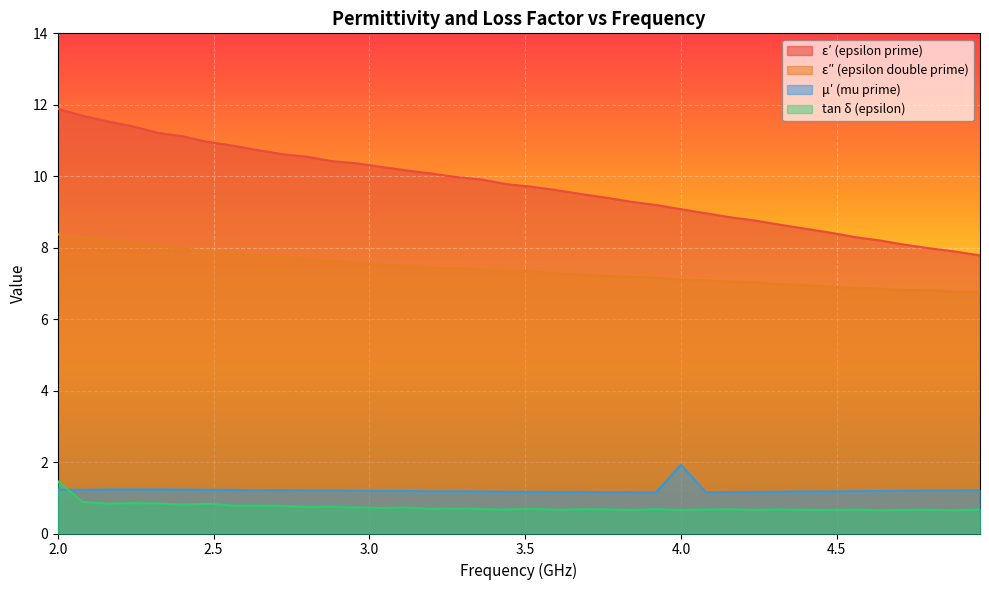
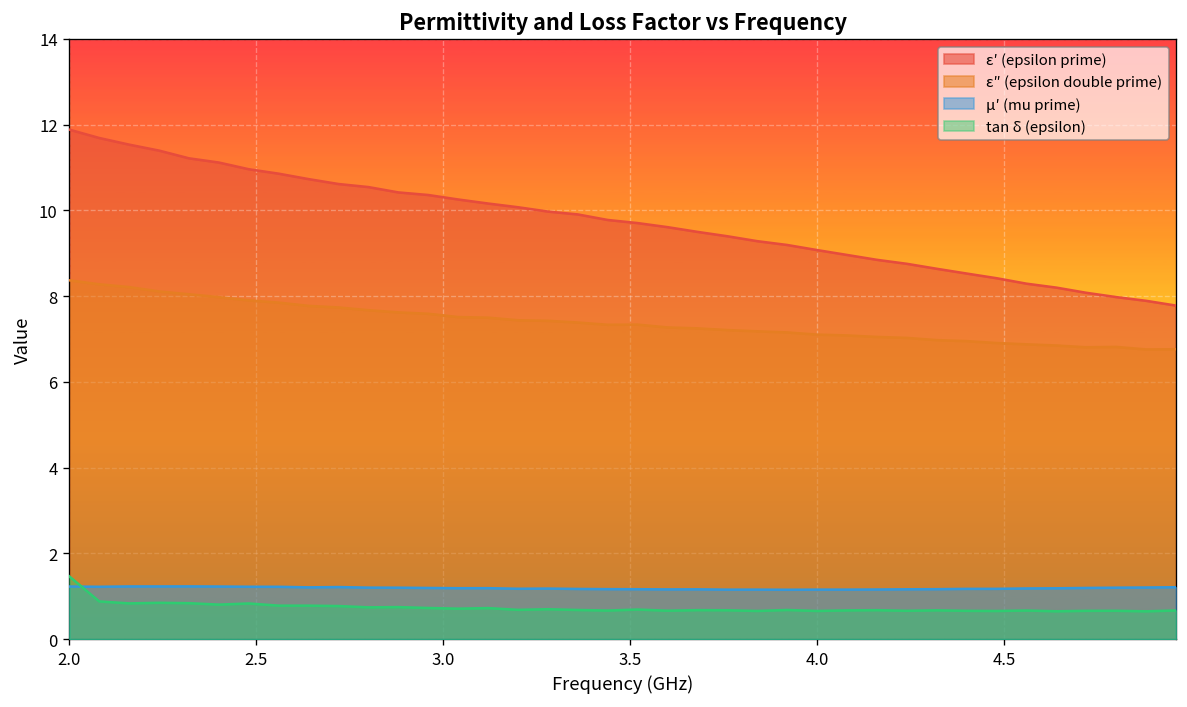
μ′ (mu prime), 4.0: 1.9 -> 1.2
